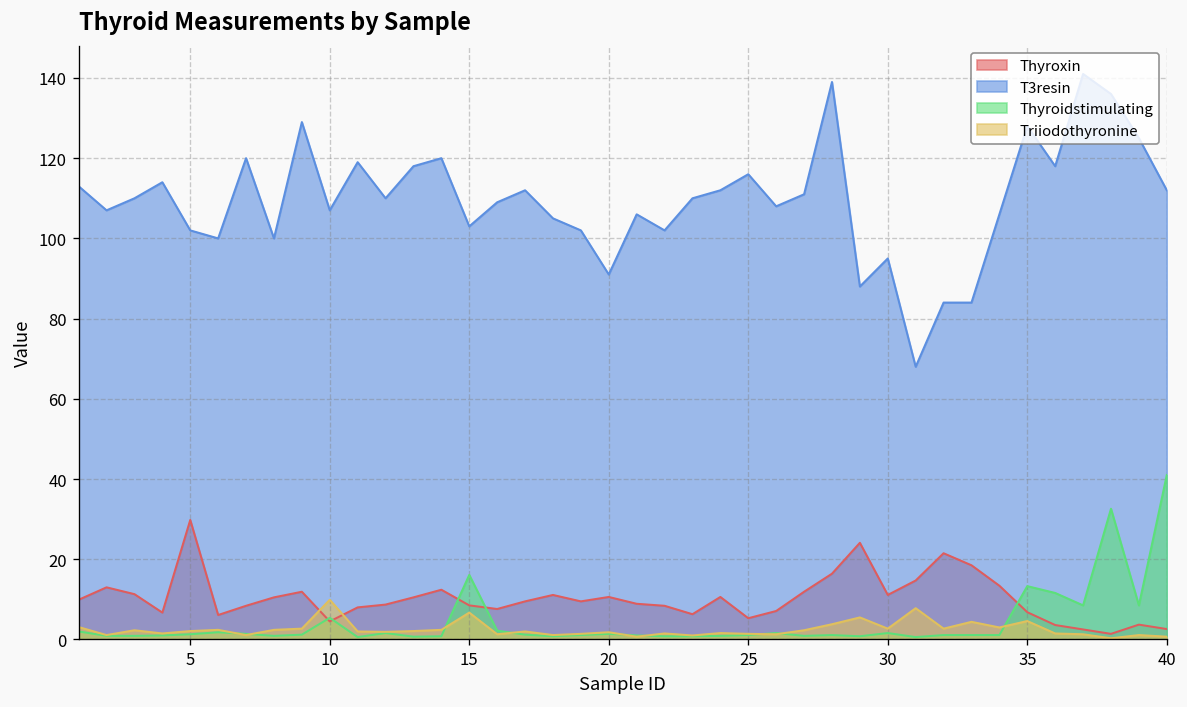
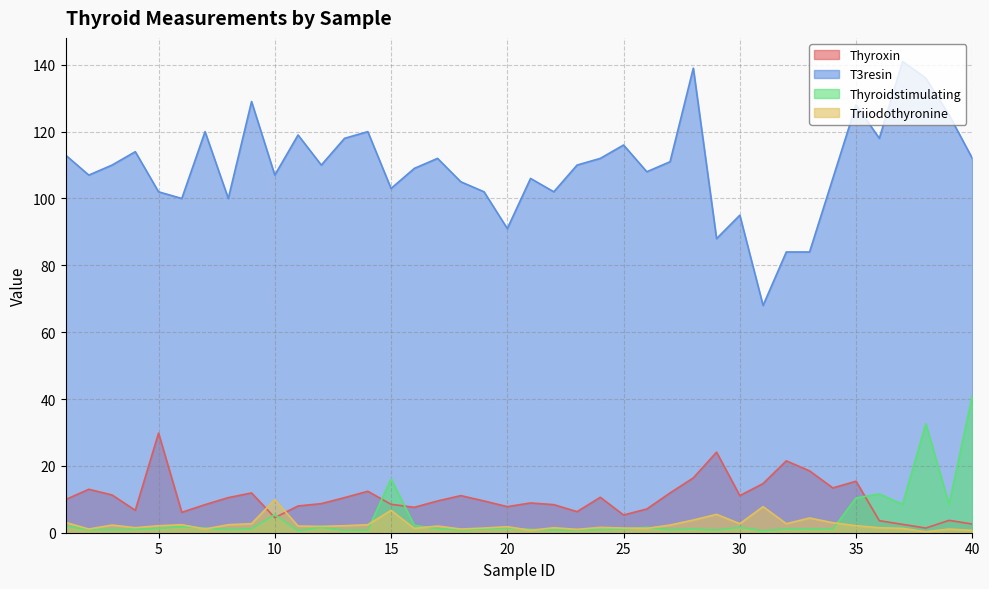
Thyroxin, 20: 11 -> 8
Thyroxin, 35: 7 -> 15
Thyroidstimulating, 35: 13 -> 10
Triiodothyronine, 35: 5 -> 2
